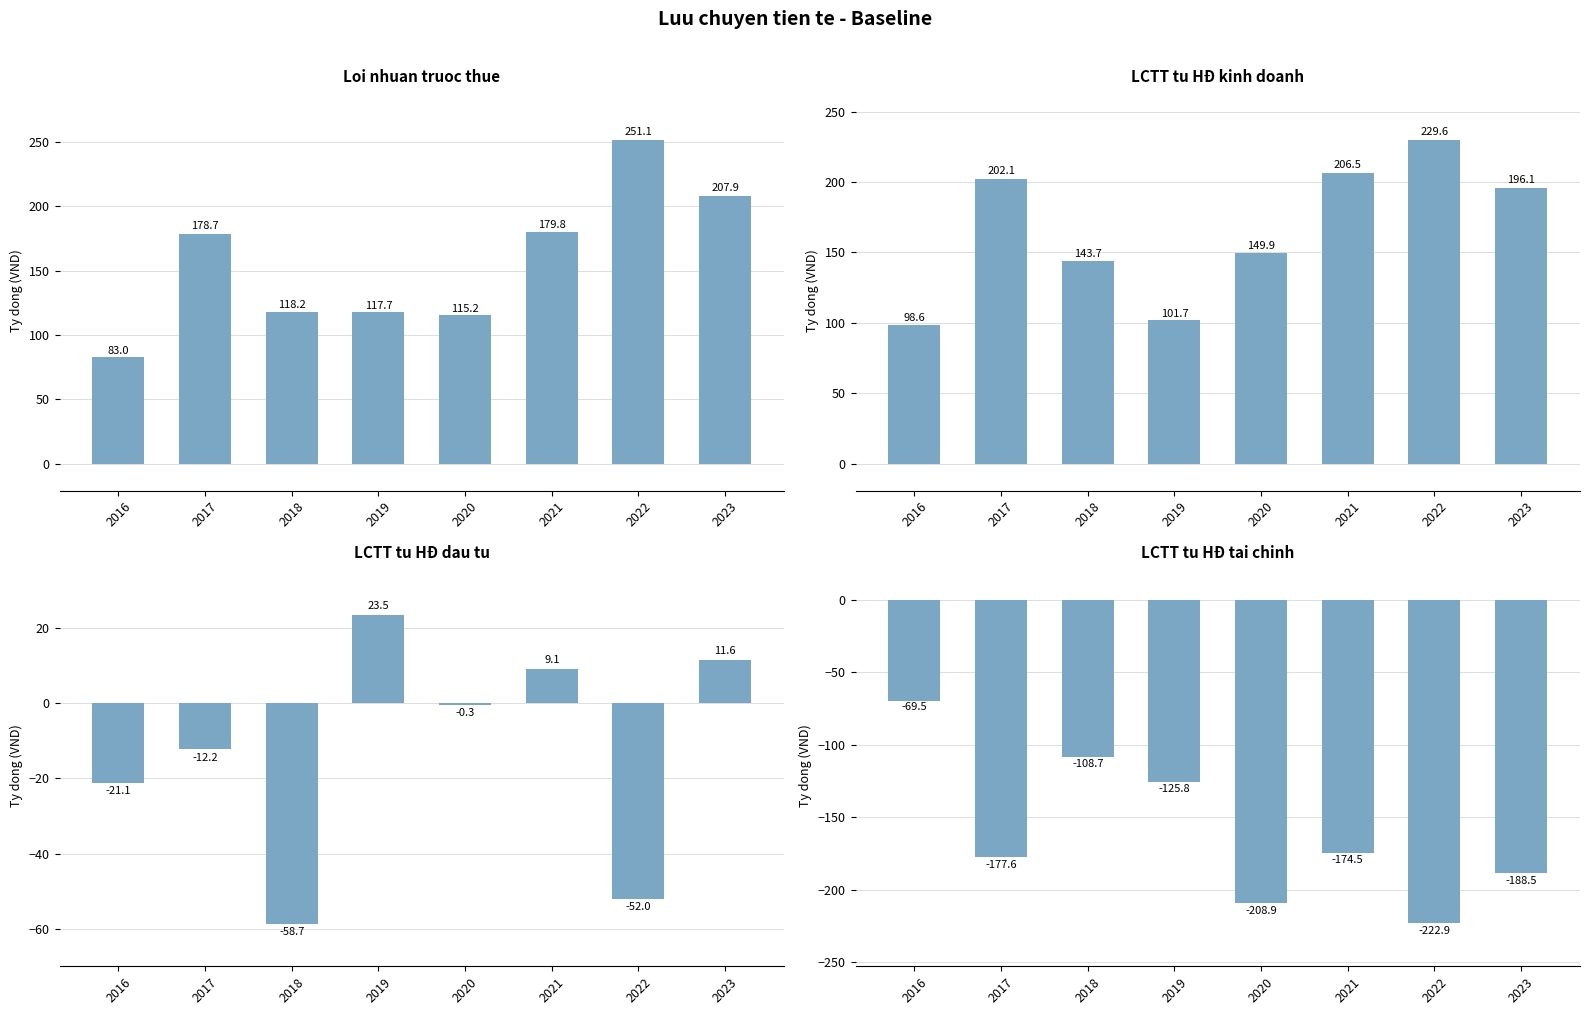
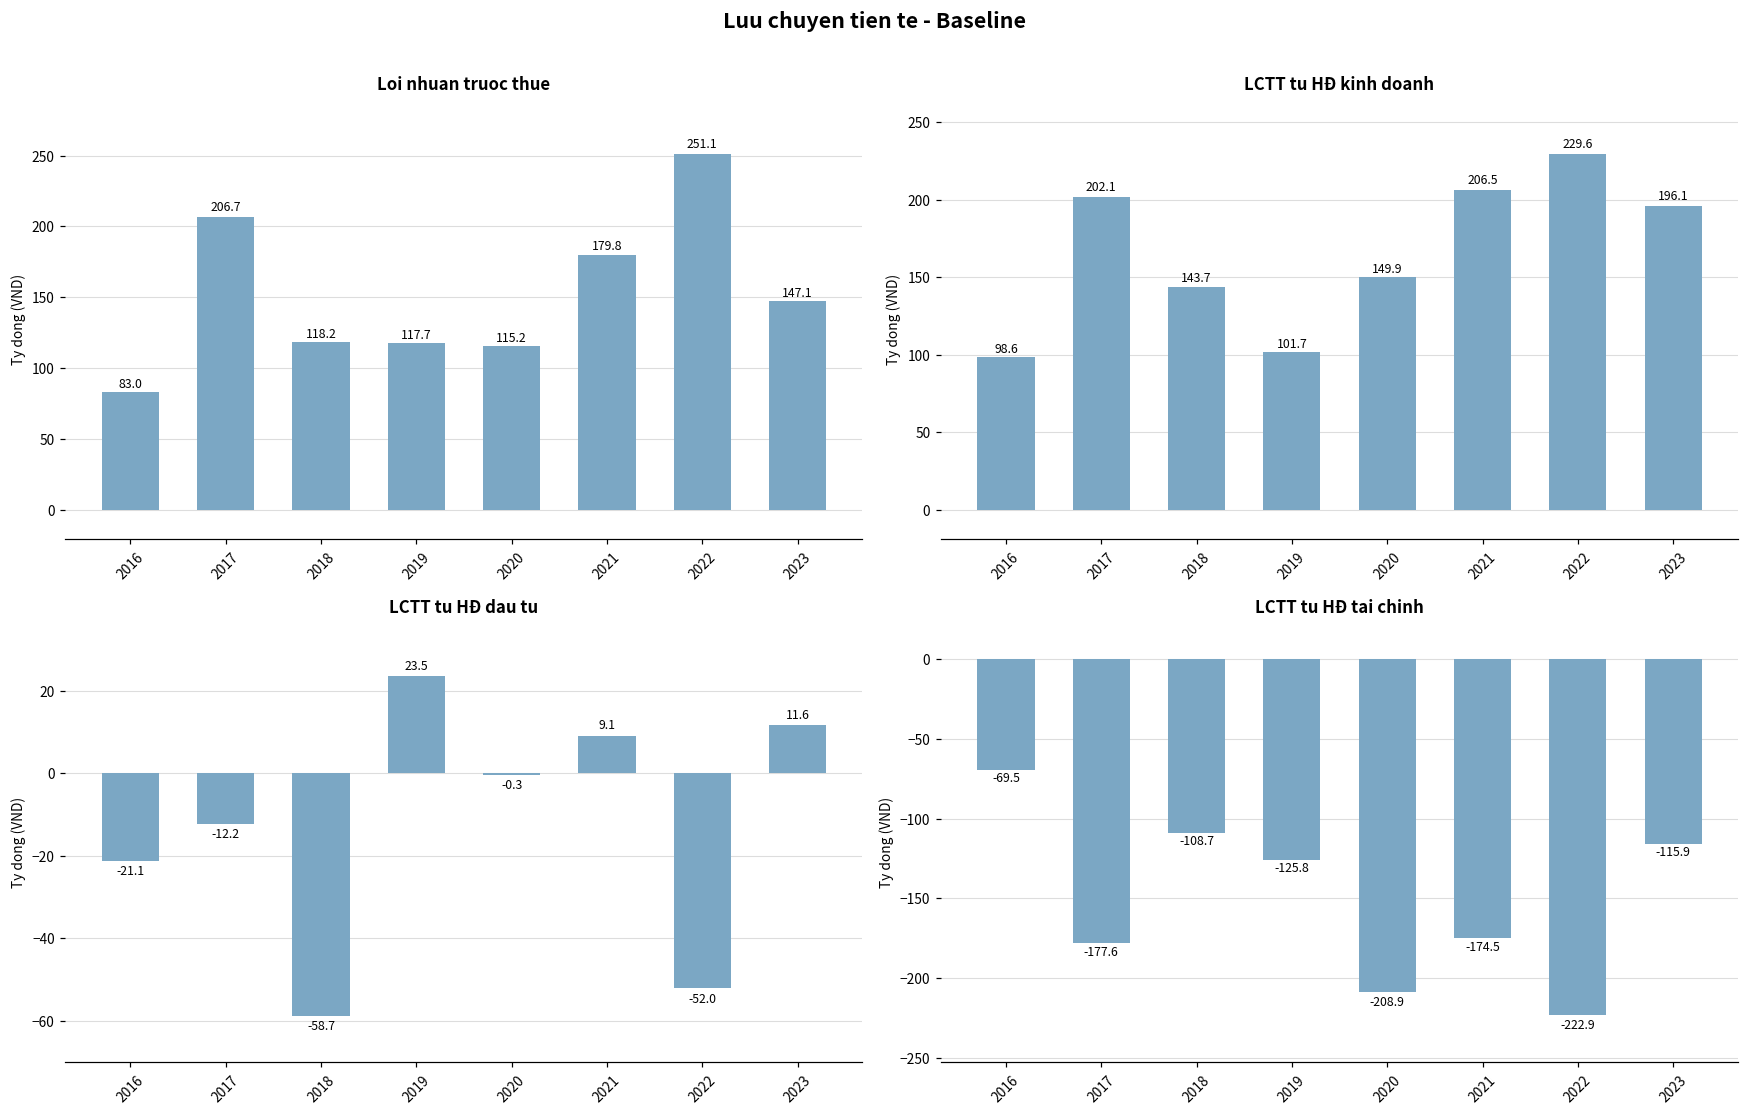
Loi nhuan truoc thue, 2017: 178.7 -> 206.7
Loi nhuan truoc thue, 2023: 207.9 -> 147.1
LCTT tu HĐ tai chinh, 2023: -188.5 -> -115.9
